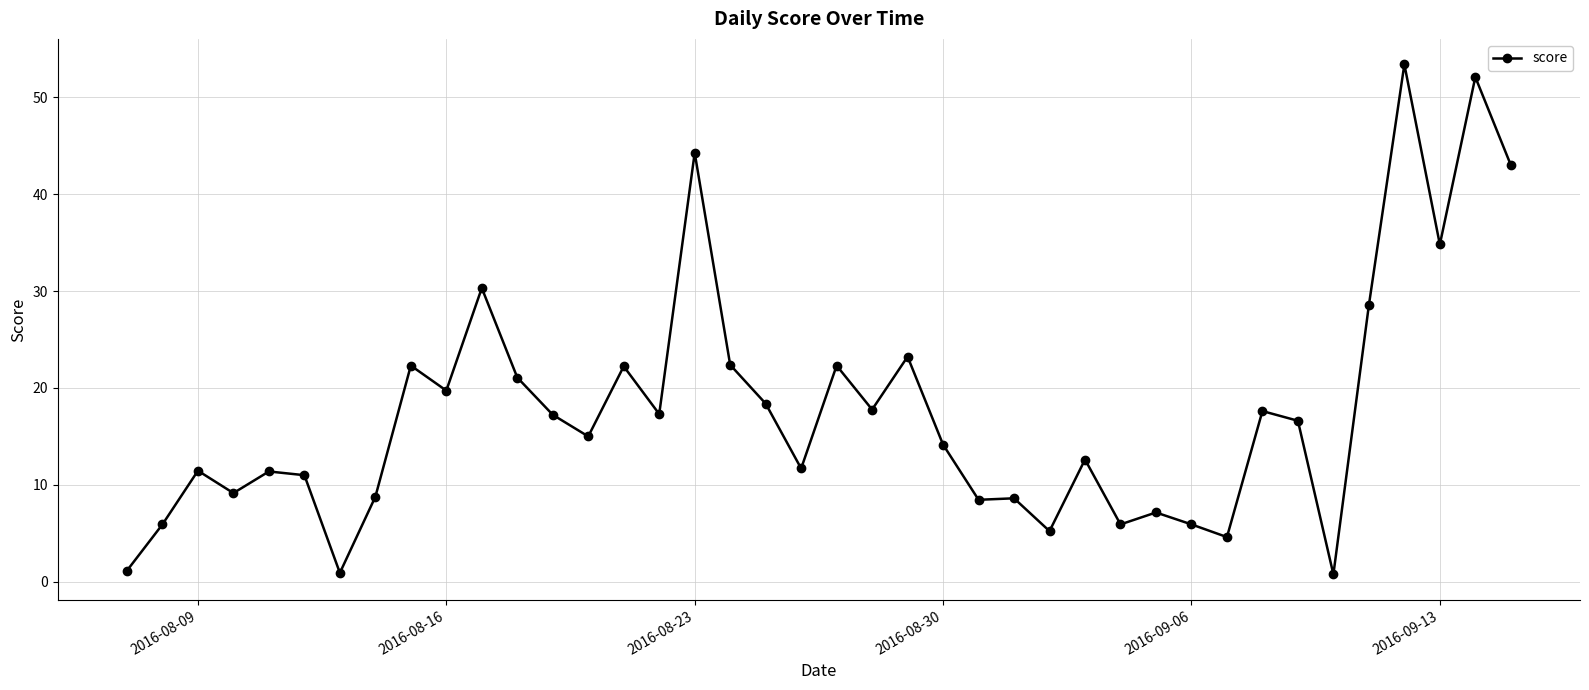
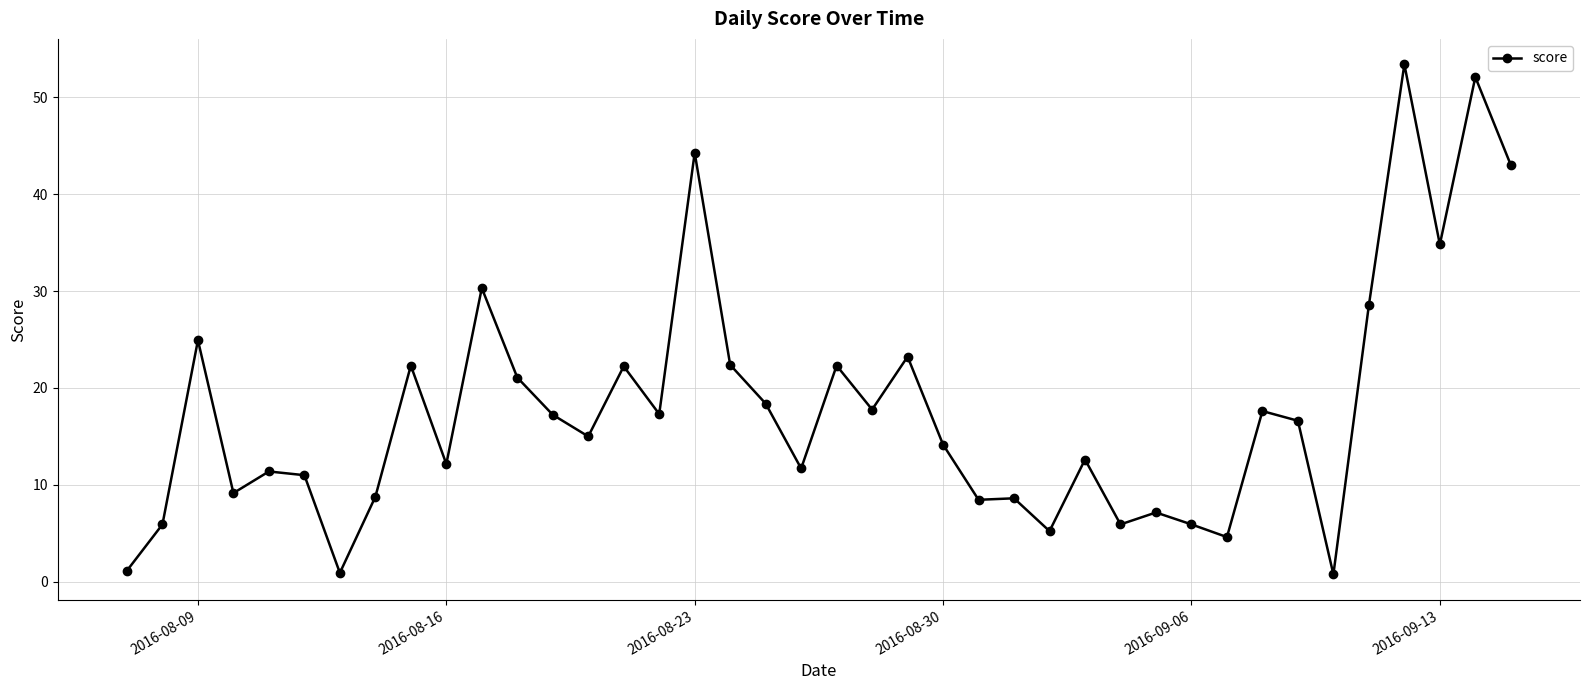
2016-08-09: 11 -> 25
2016-08-16: 20 -> 12
